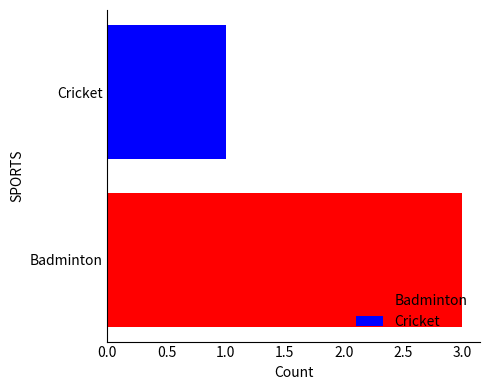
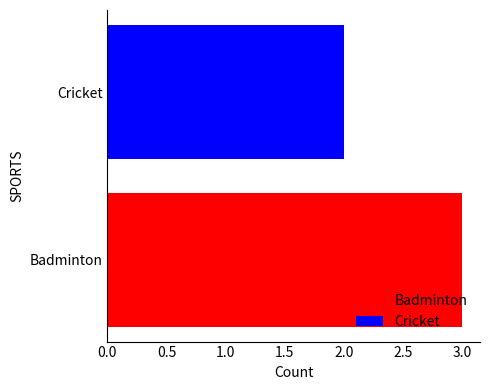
Cricket: 1 -> 2
